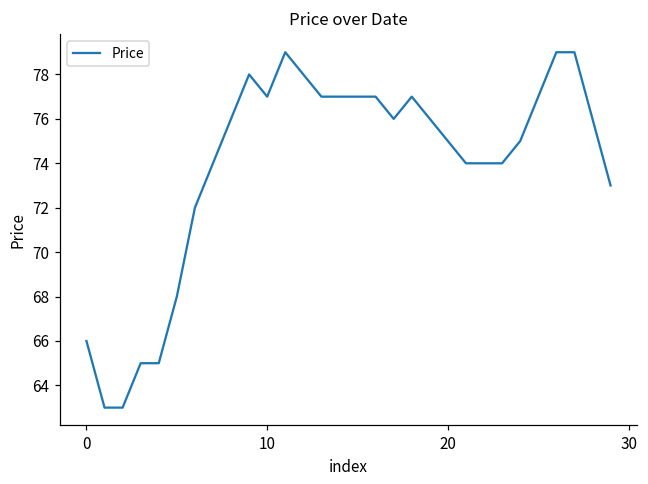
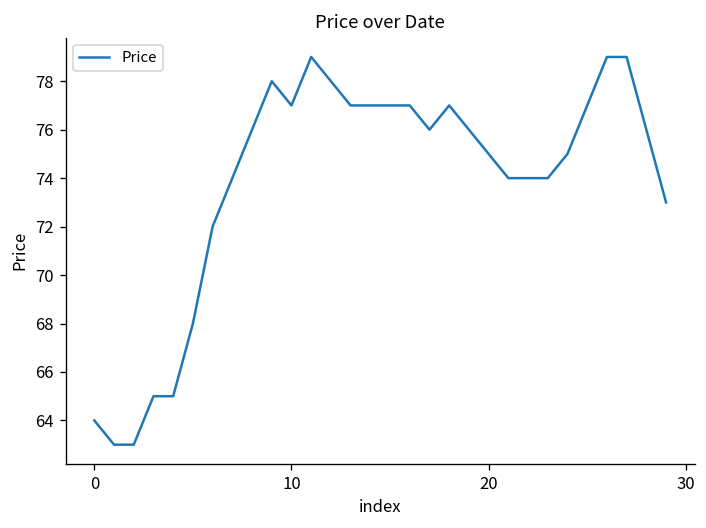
0: 66 -> 64
